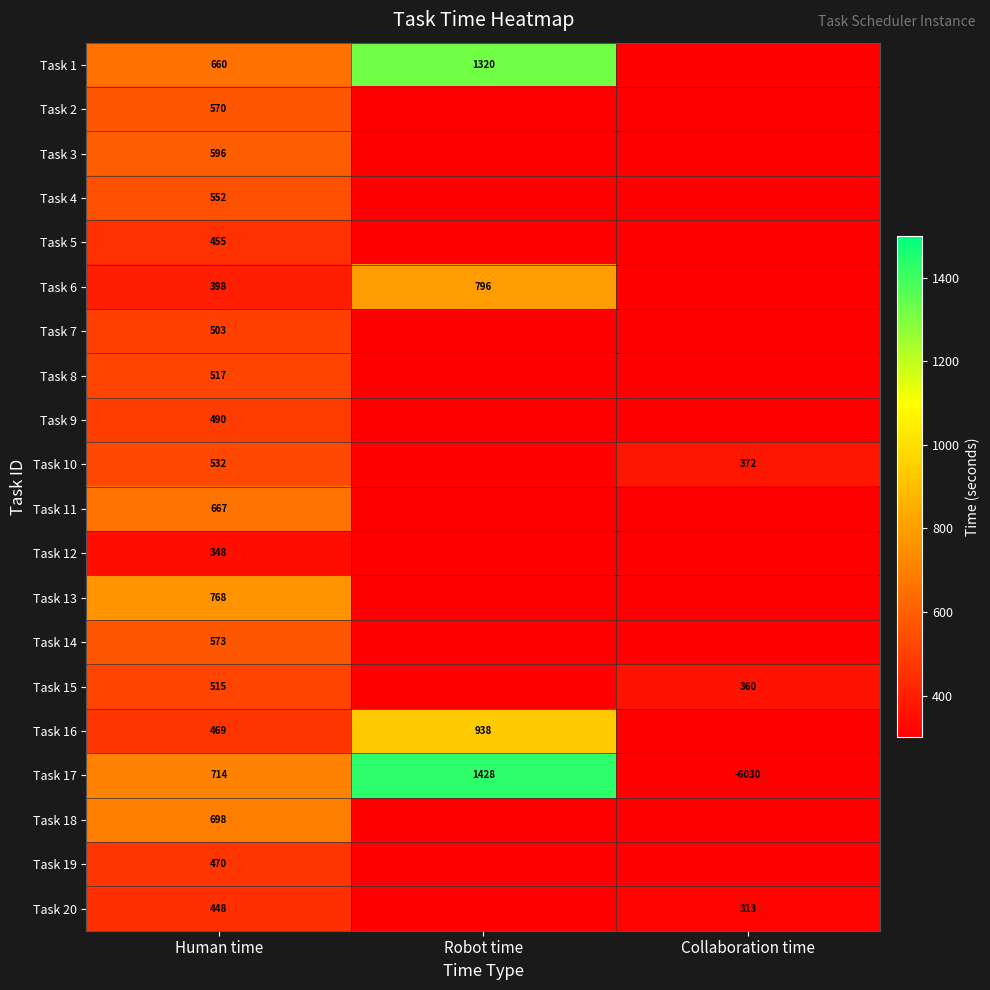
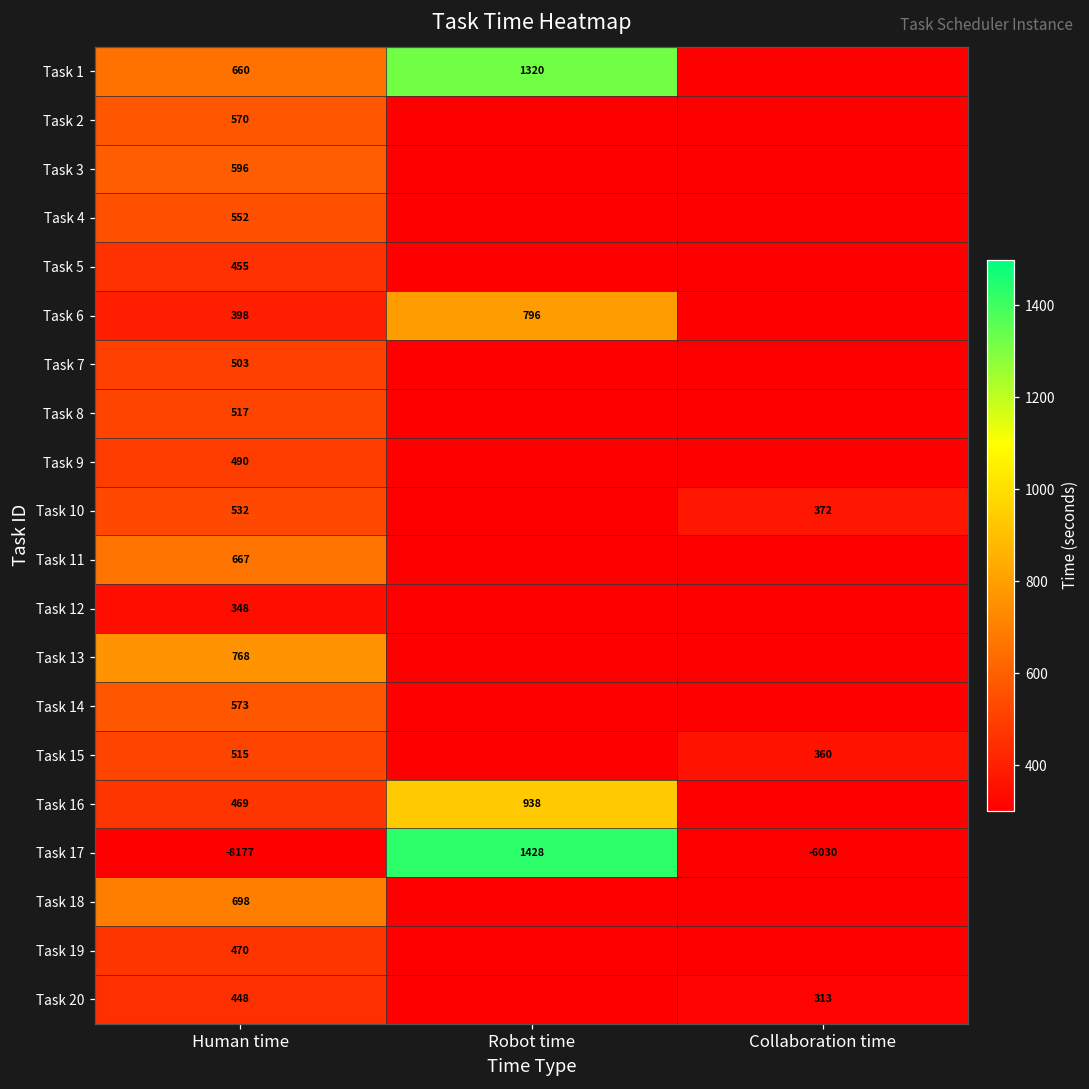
Task 17, Human time: 714 -> -8177
